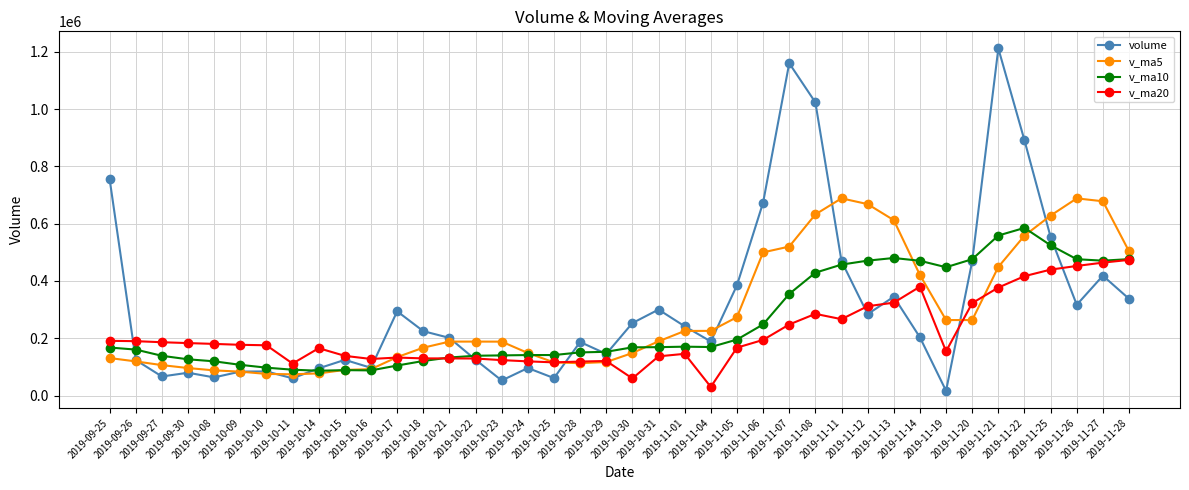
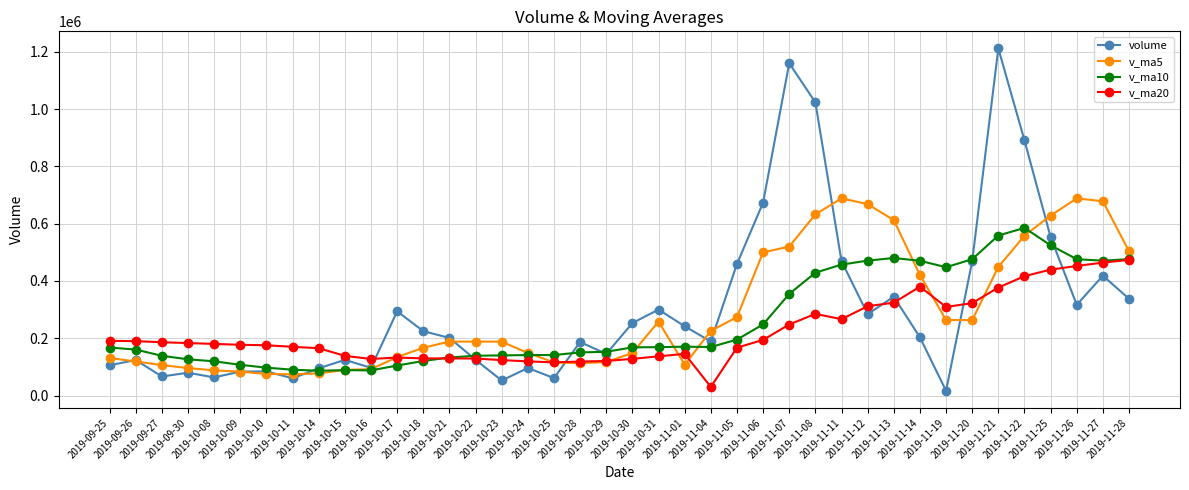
volume, 2019-09-25: 760000 -> 110000
v_ma20, 2019-10-11: 110000 -> 170000
v_ma20, 2019-10-30: 60000 -> 130000
v_ma5, 2019-10-31: 190000 -> 260000
v_ma5, 2019-11-01: 230000 -> 110000
volume, 2019-11-05: 380000 -> 460000
v_ma20, 2019-11-19: 150000 -> 310000
